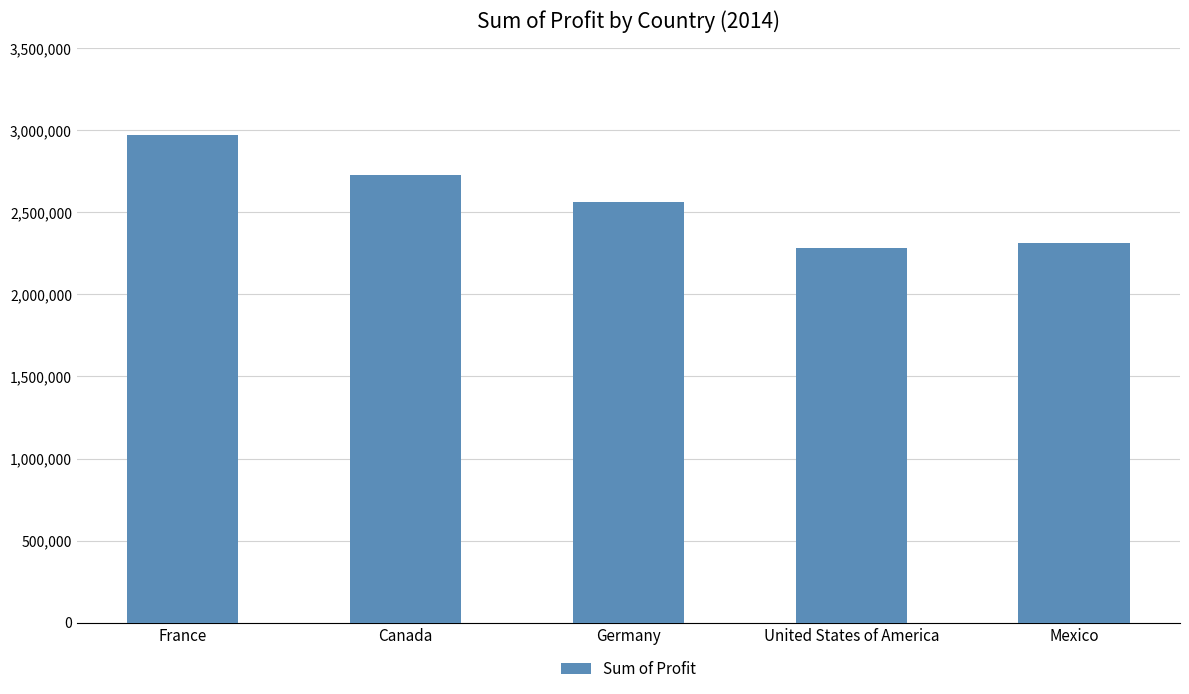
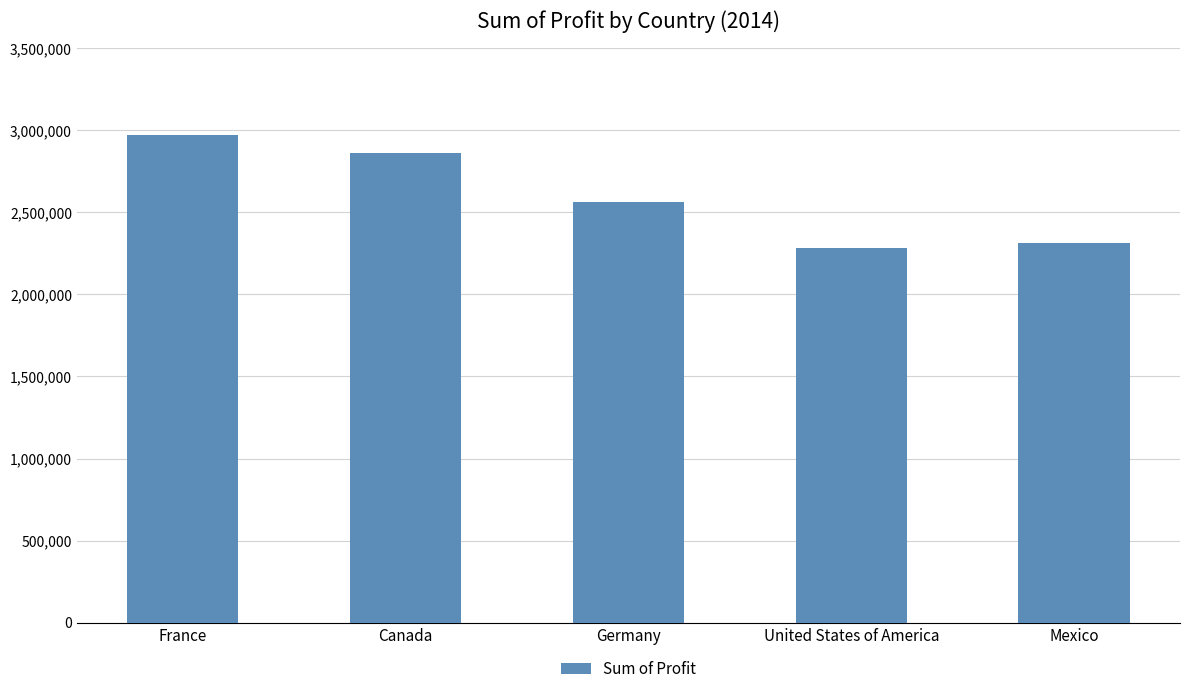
Canada: 2,730,000 -> 2,860,000
